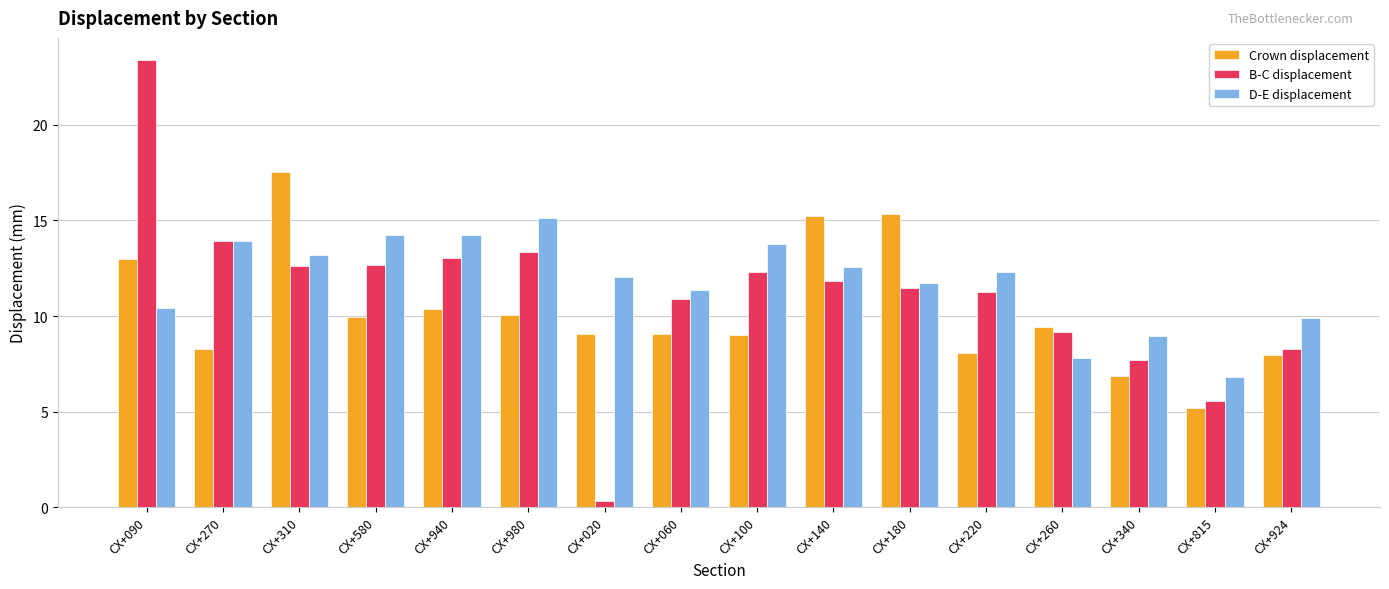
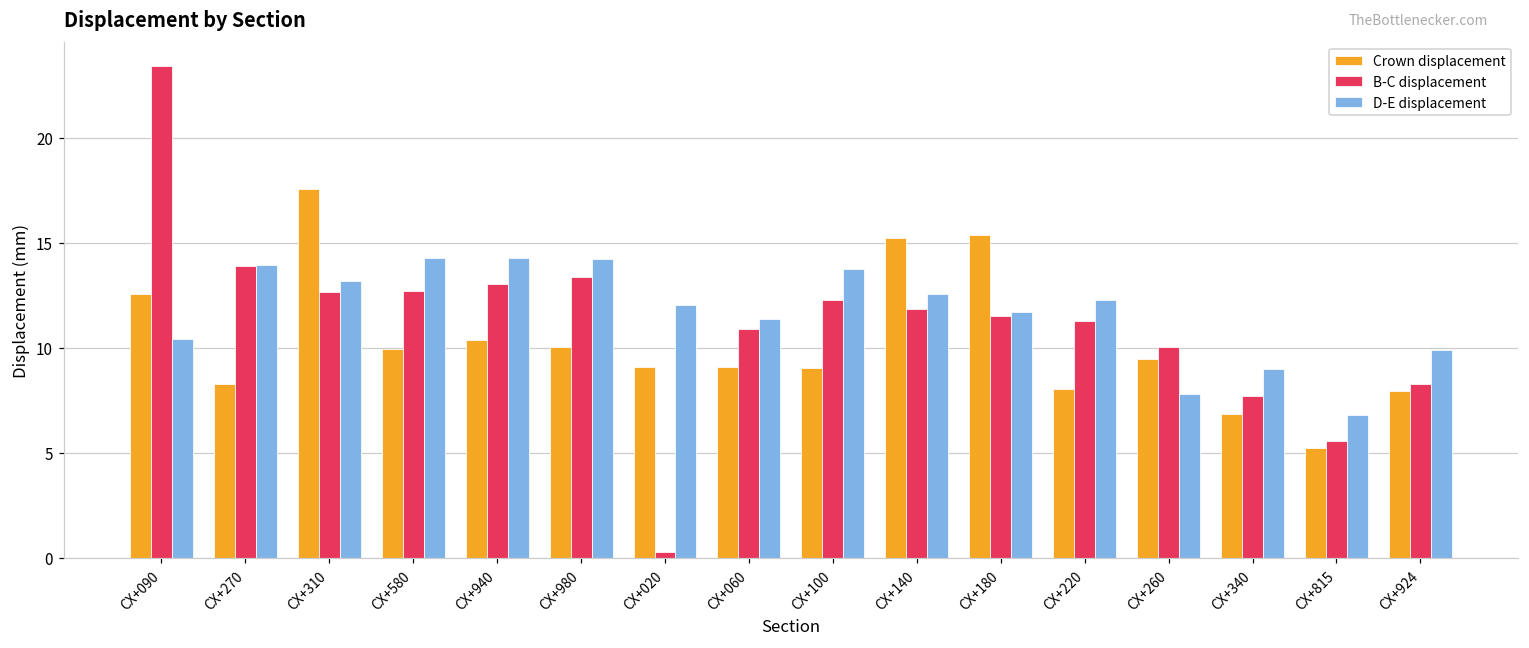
Crown displacement, CX+090: 13.0 -> 12.6
D-E displacement, CX+980: 15.1 -> 14.2
B-C displacement, CX+260: 9.2 -> 10.0
